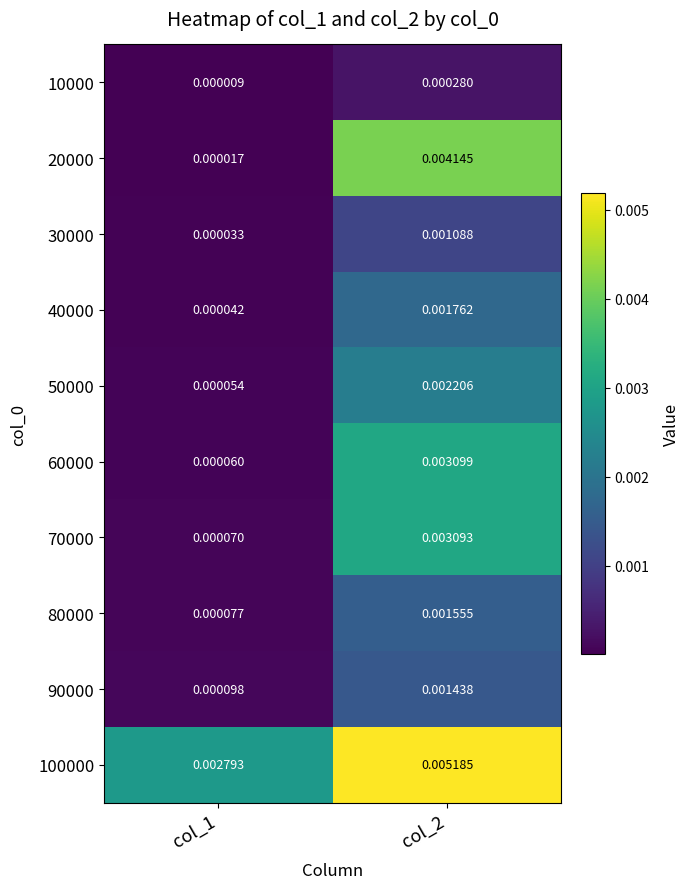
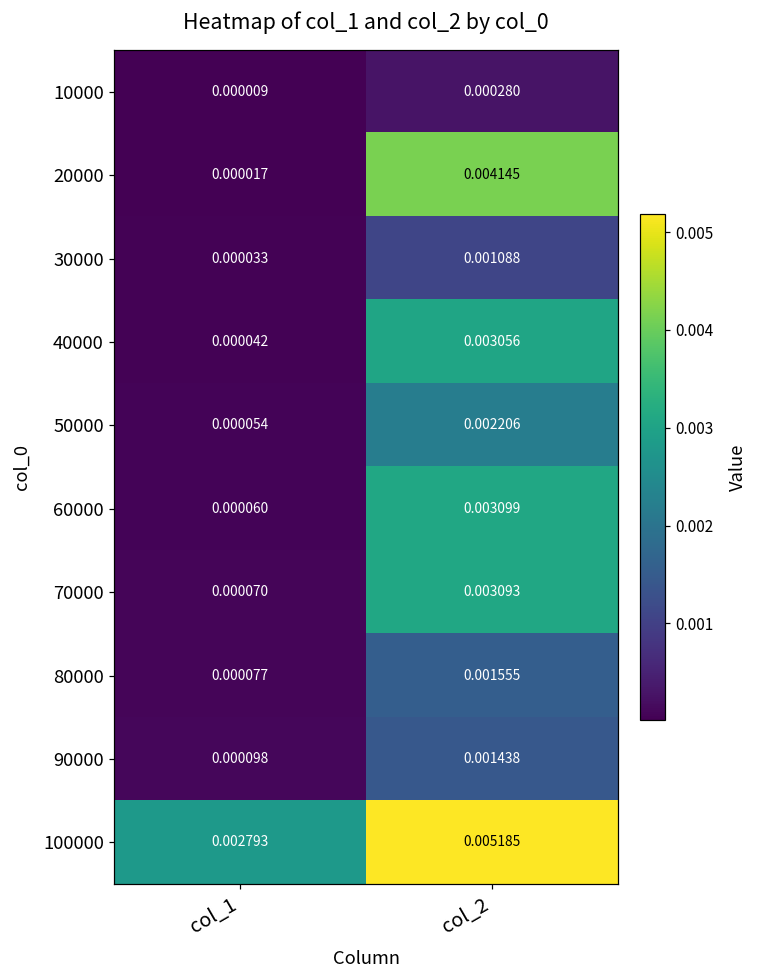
40000, col_2: 0.001762 -> 0.003056
